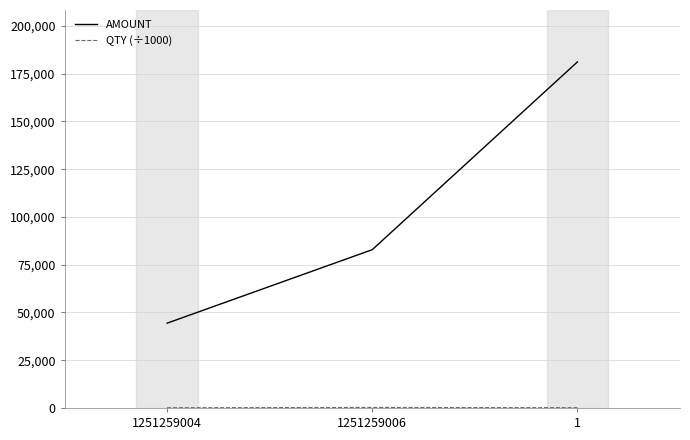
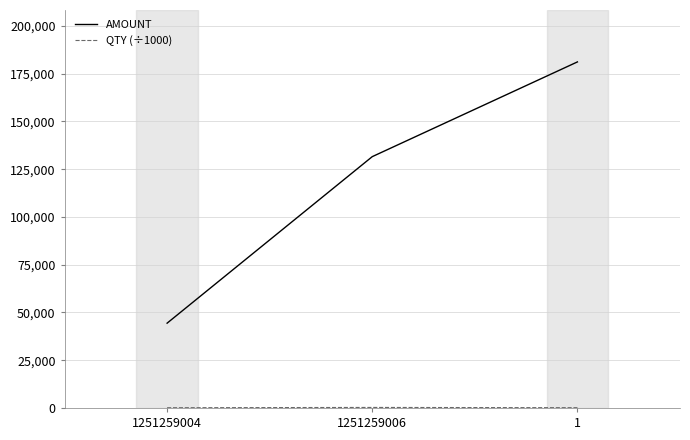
AMOUNT, 1251259006: 83,000 -> 132,000
